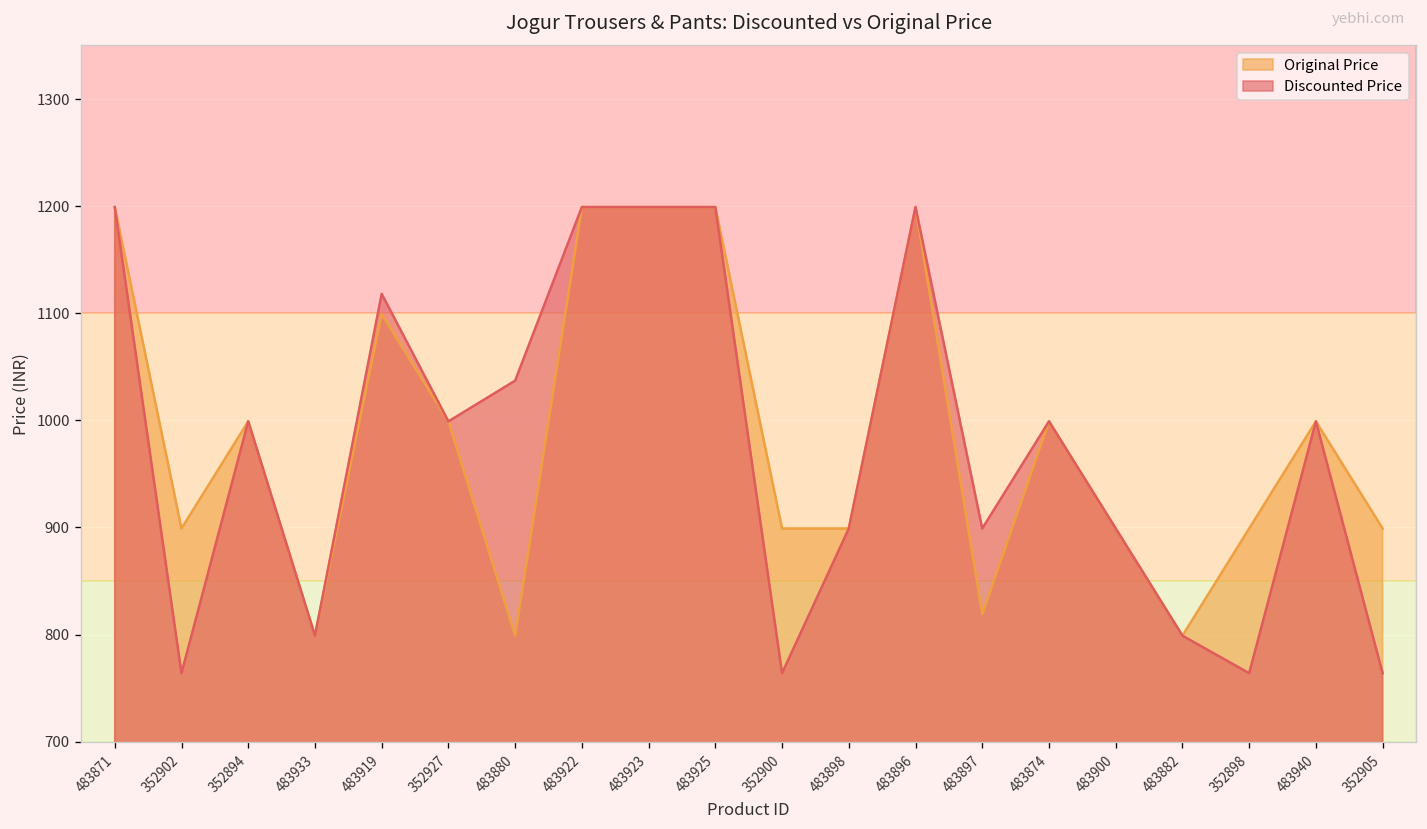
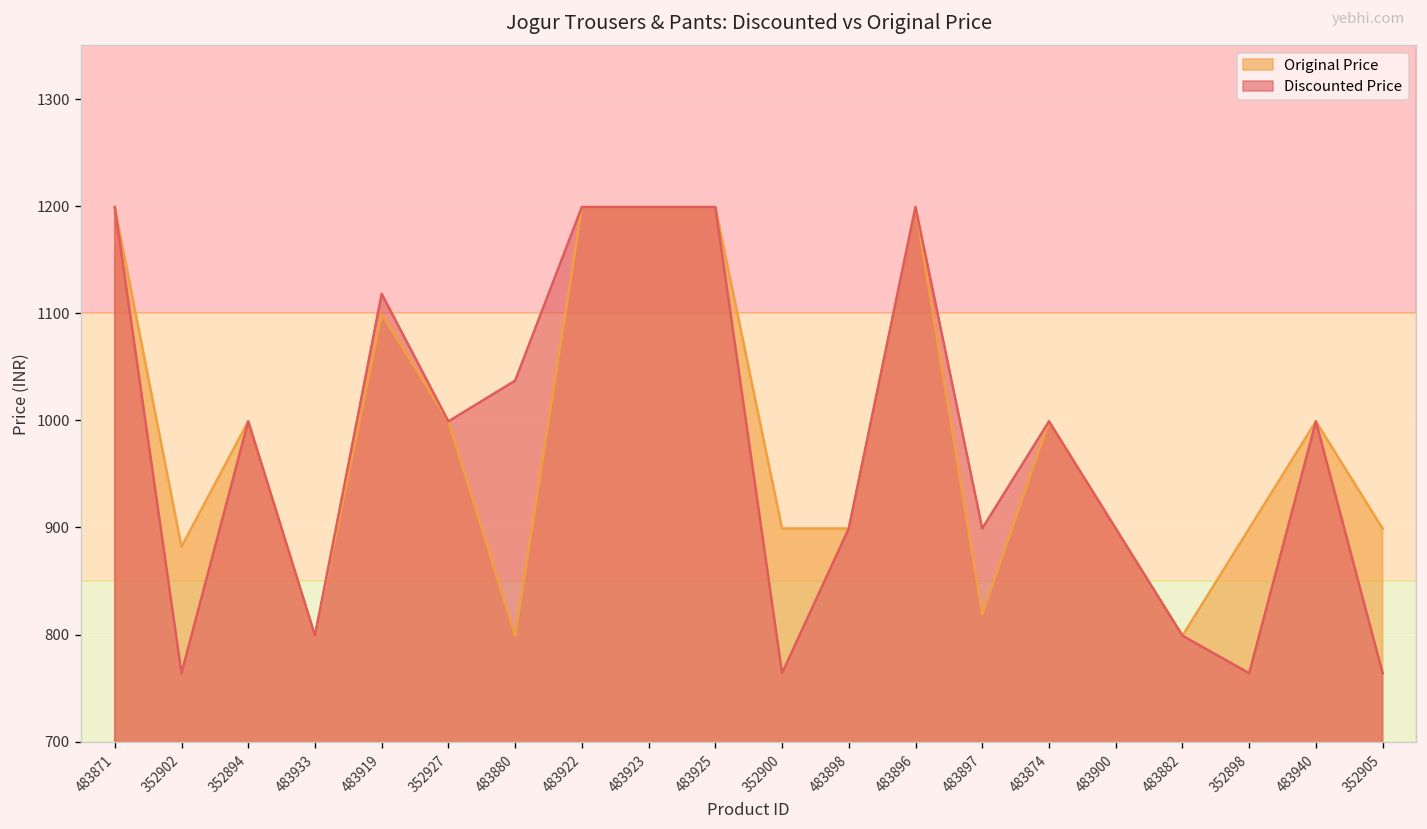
Original Price, 352902: 900 -> 880
